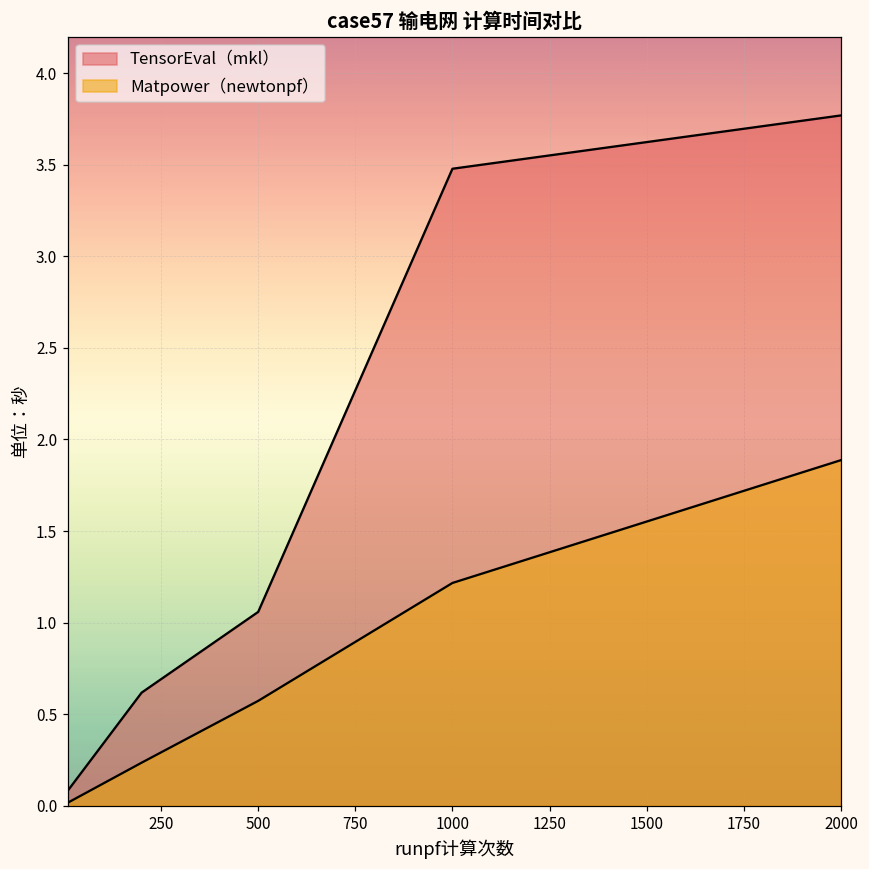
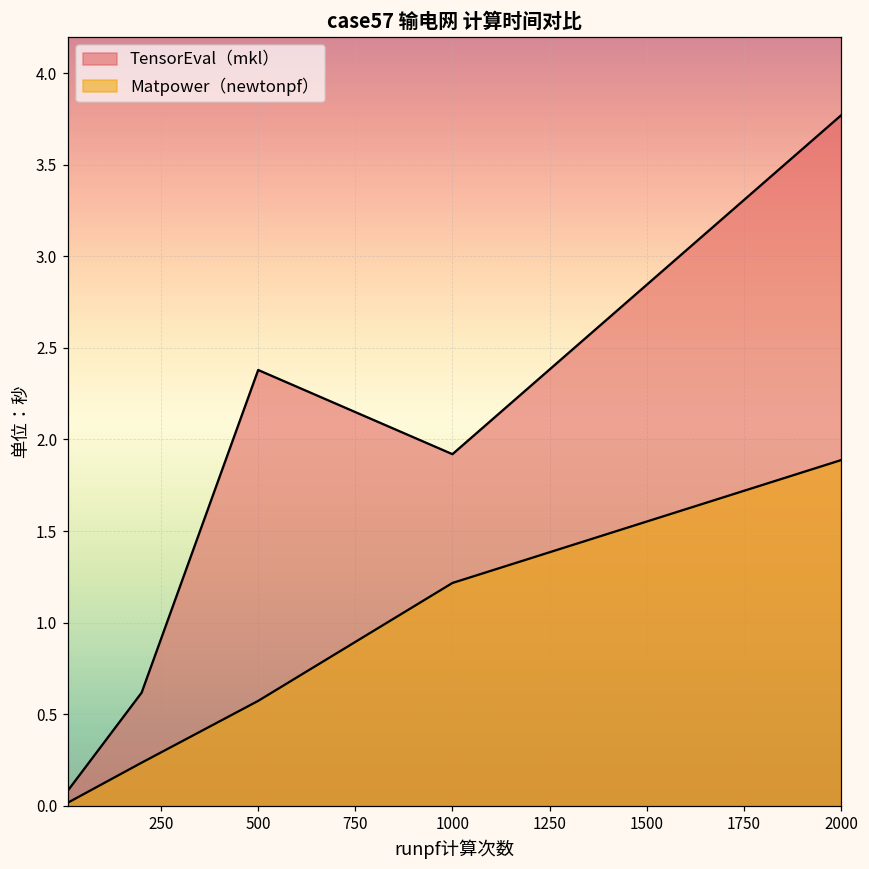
TensorEval（mkl）, 500: 1.06 -> 2.38
TensorEval（mkl）, 1000: 3.48 -> 1.92
